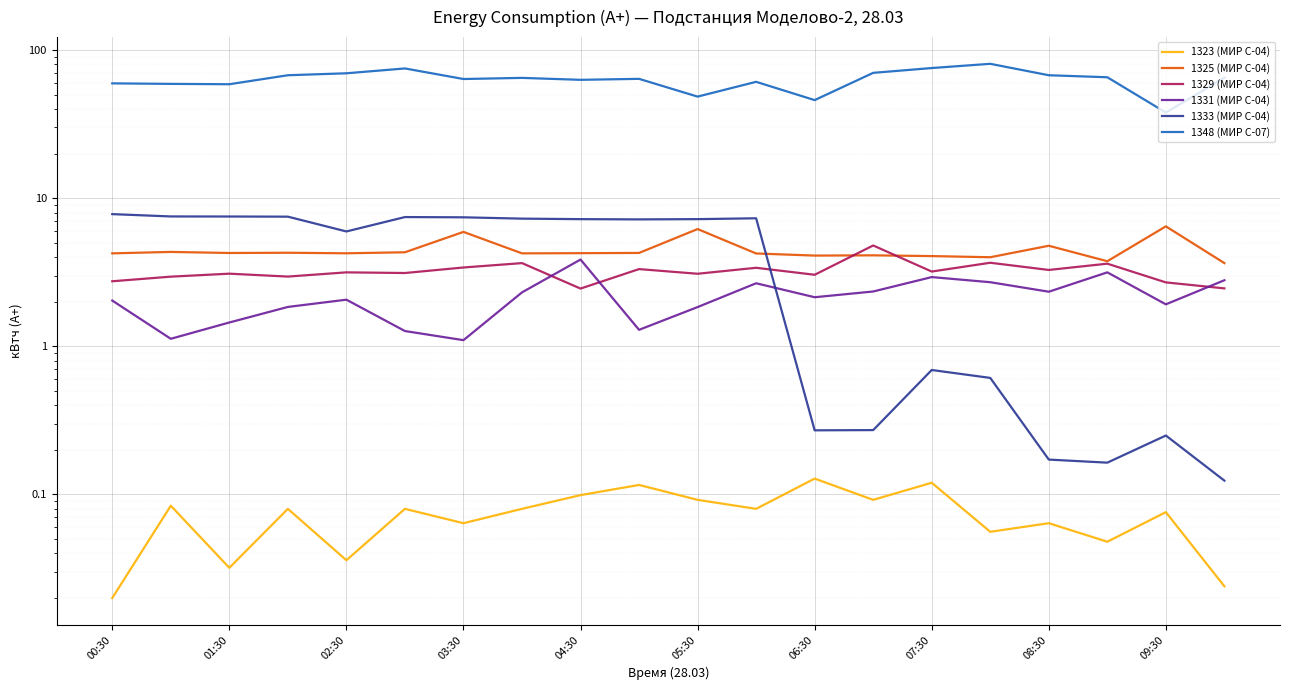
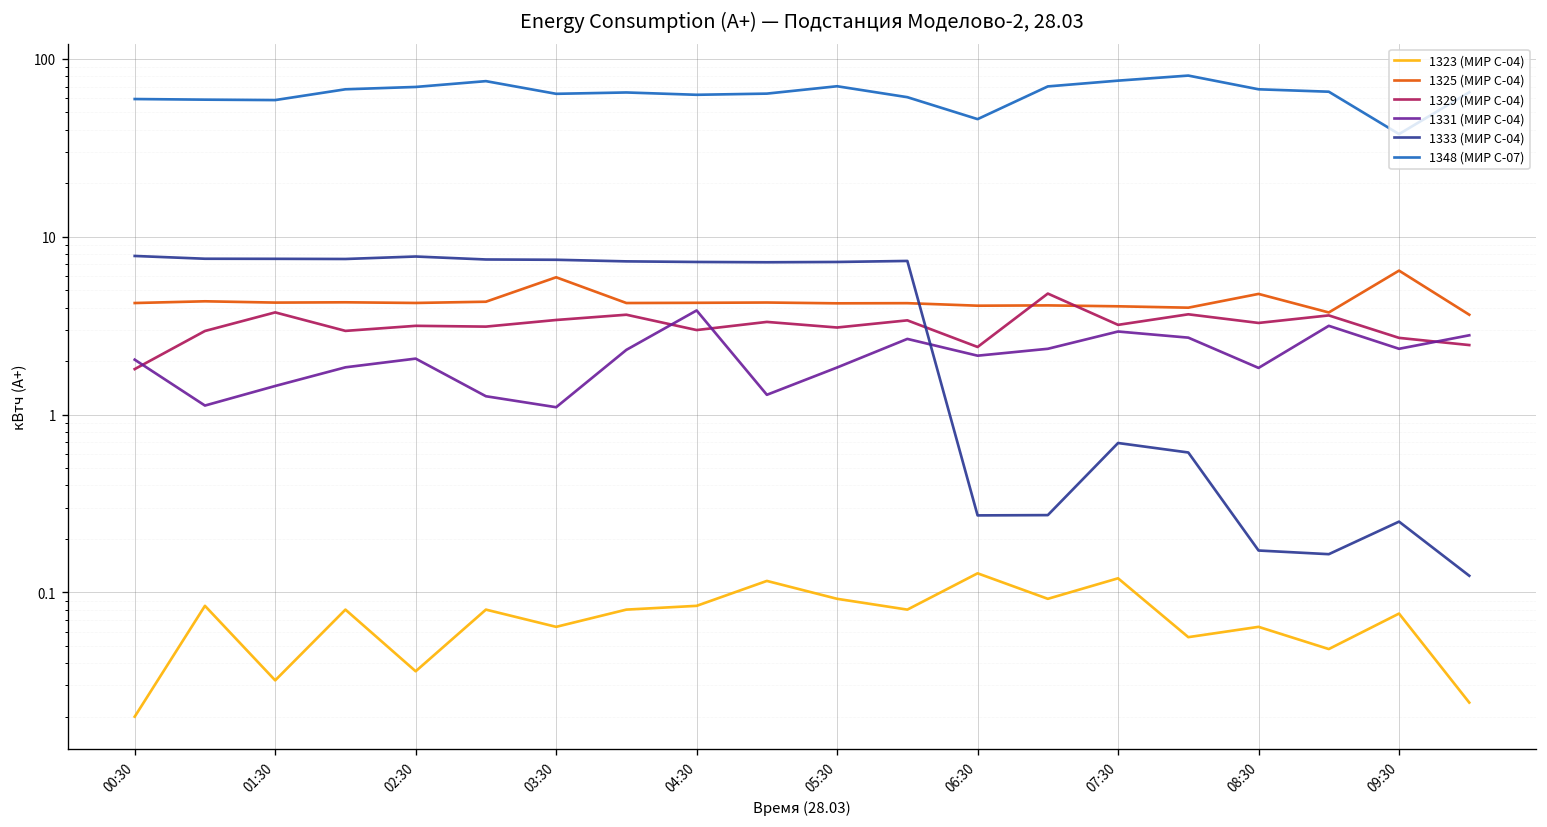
1329 (МИР С-04), 00:30: 2.7 -> 1.8
1329 (МИР С-04), 01:30: 3.1 -> 3.8
1333 (МИР С-04), 02:30: 6.0 -> 8
1323 (МИР С-04), 04:30: 0.10 -> 0.08
1329 (МИР С-04), 04:30: 2.5 -> 3.0
1325 (МИР С-04), 05:30: 6.2 -> 4.2
1348 (МИР С-07), 05:30: 48 -> 70
1329 (МИР С-04), 06:30: 3.0 -> 2.4
1331 (МИР С-04), 08:30: 2.3 -> 1.8
1331 (МИР С-04), 09:30: 1.9 -> 2.3
